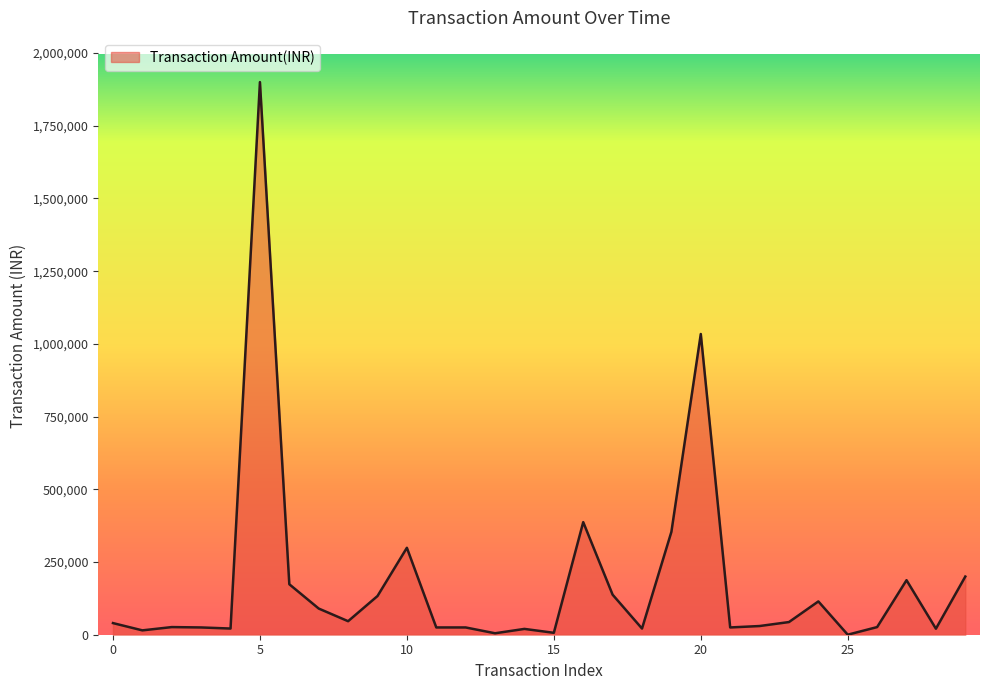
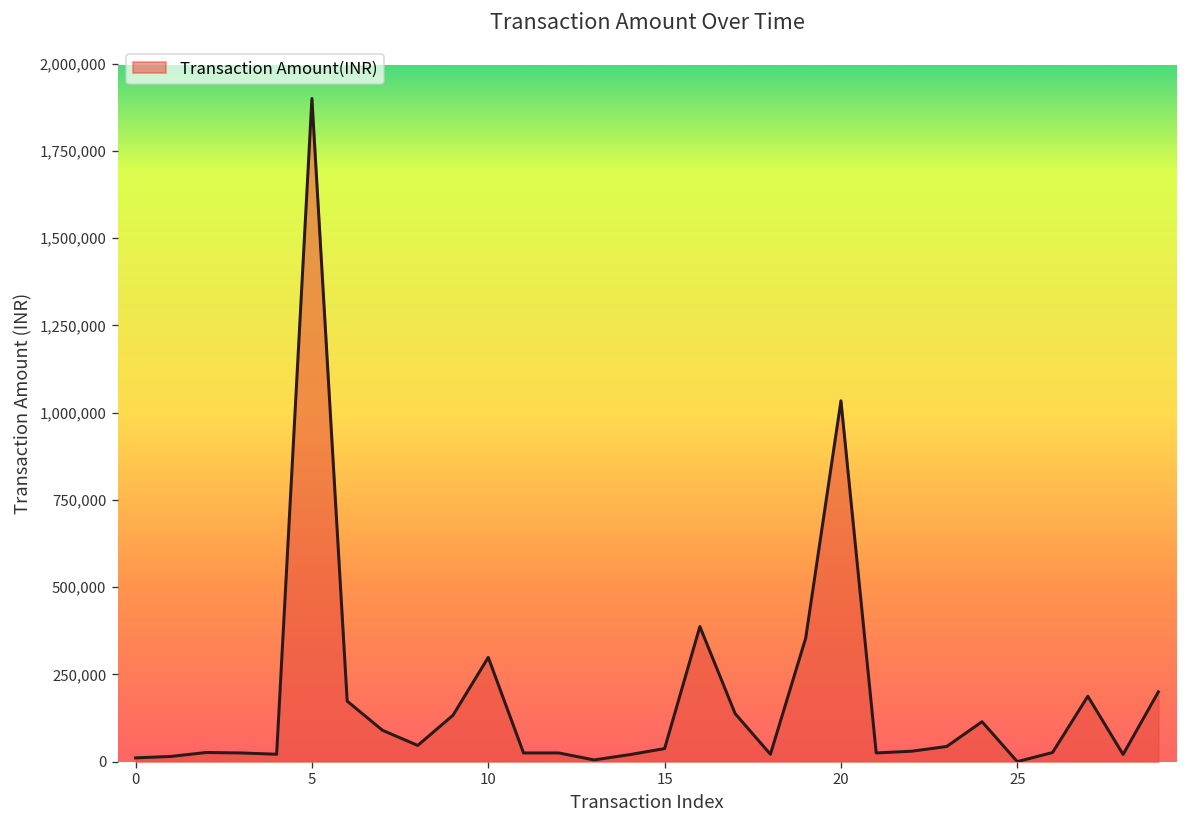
0: 40,000 -> 10,000
15: 10,000 -> 40,000
